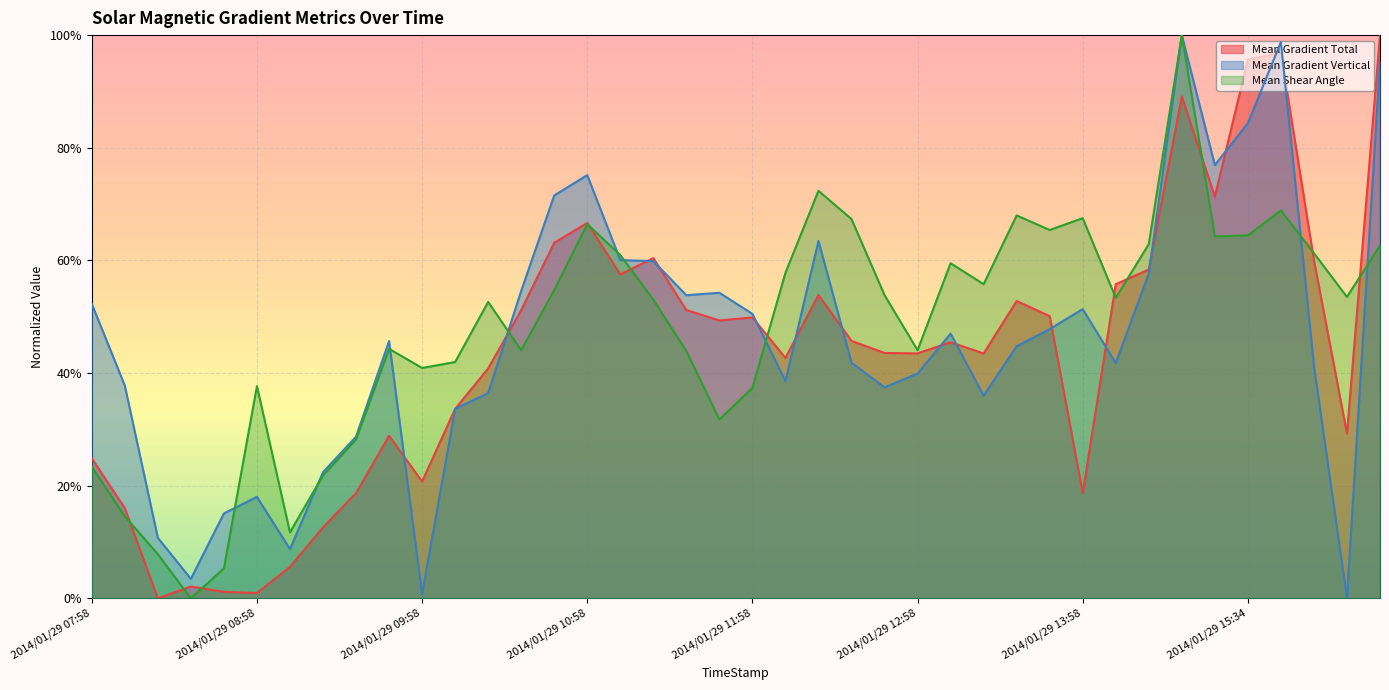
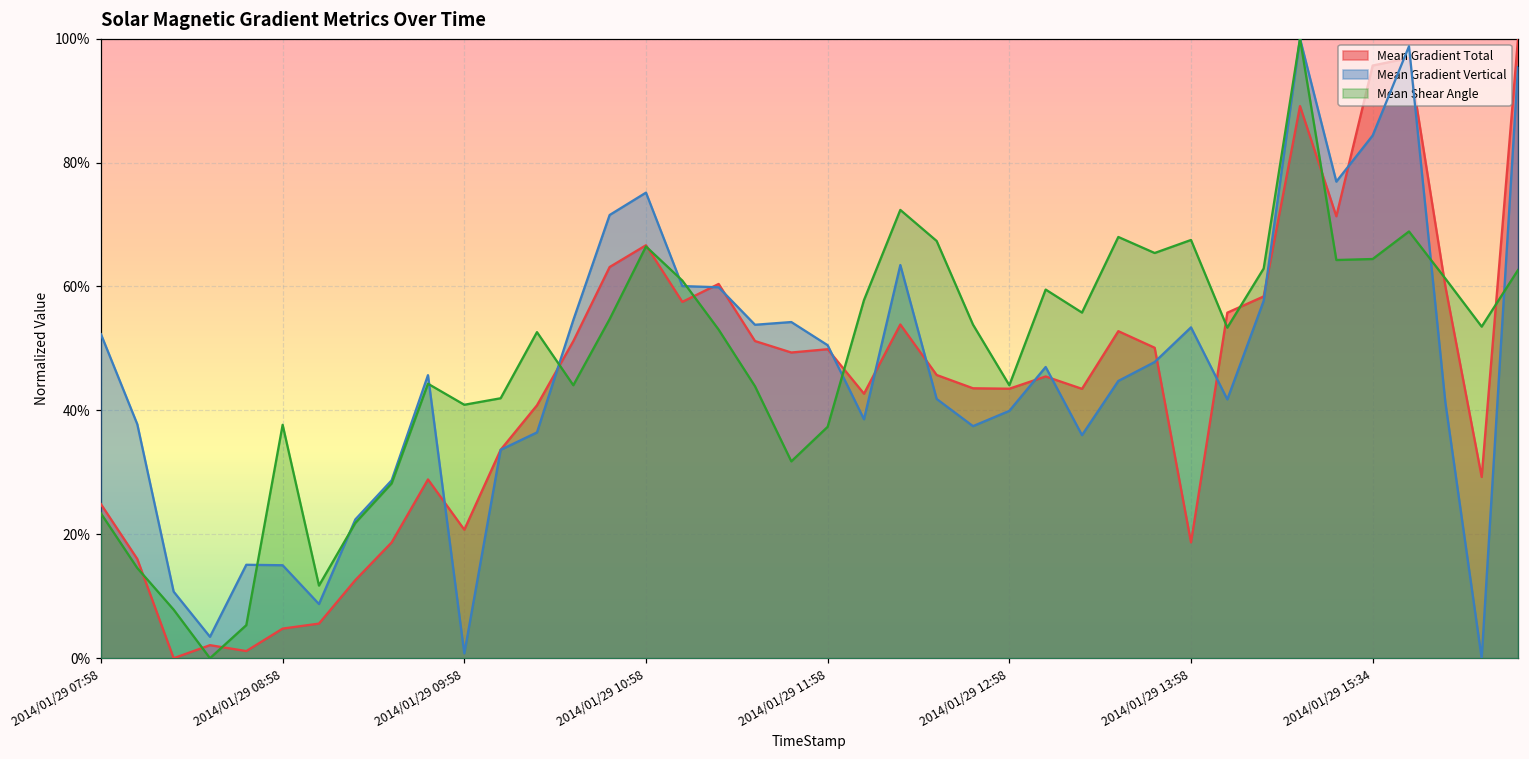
Mean Gradient Total, 2014/01/29 08:58: 1% -> 5%
Mean Gradient Vertical, 2014/01/29 08:58: 18% -> 15%
Mean Gradient Vertical, 2014/01/29 13:58: 51% -> 53%
